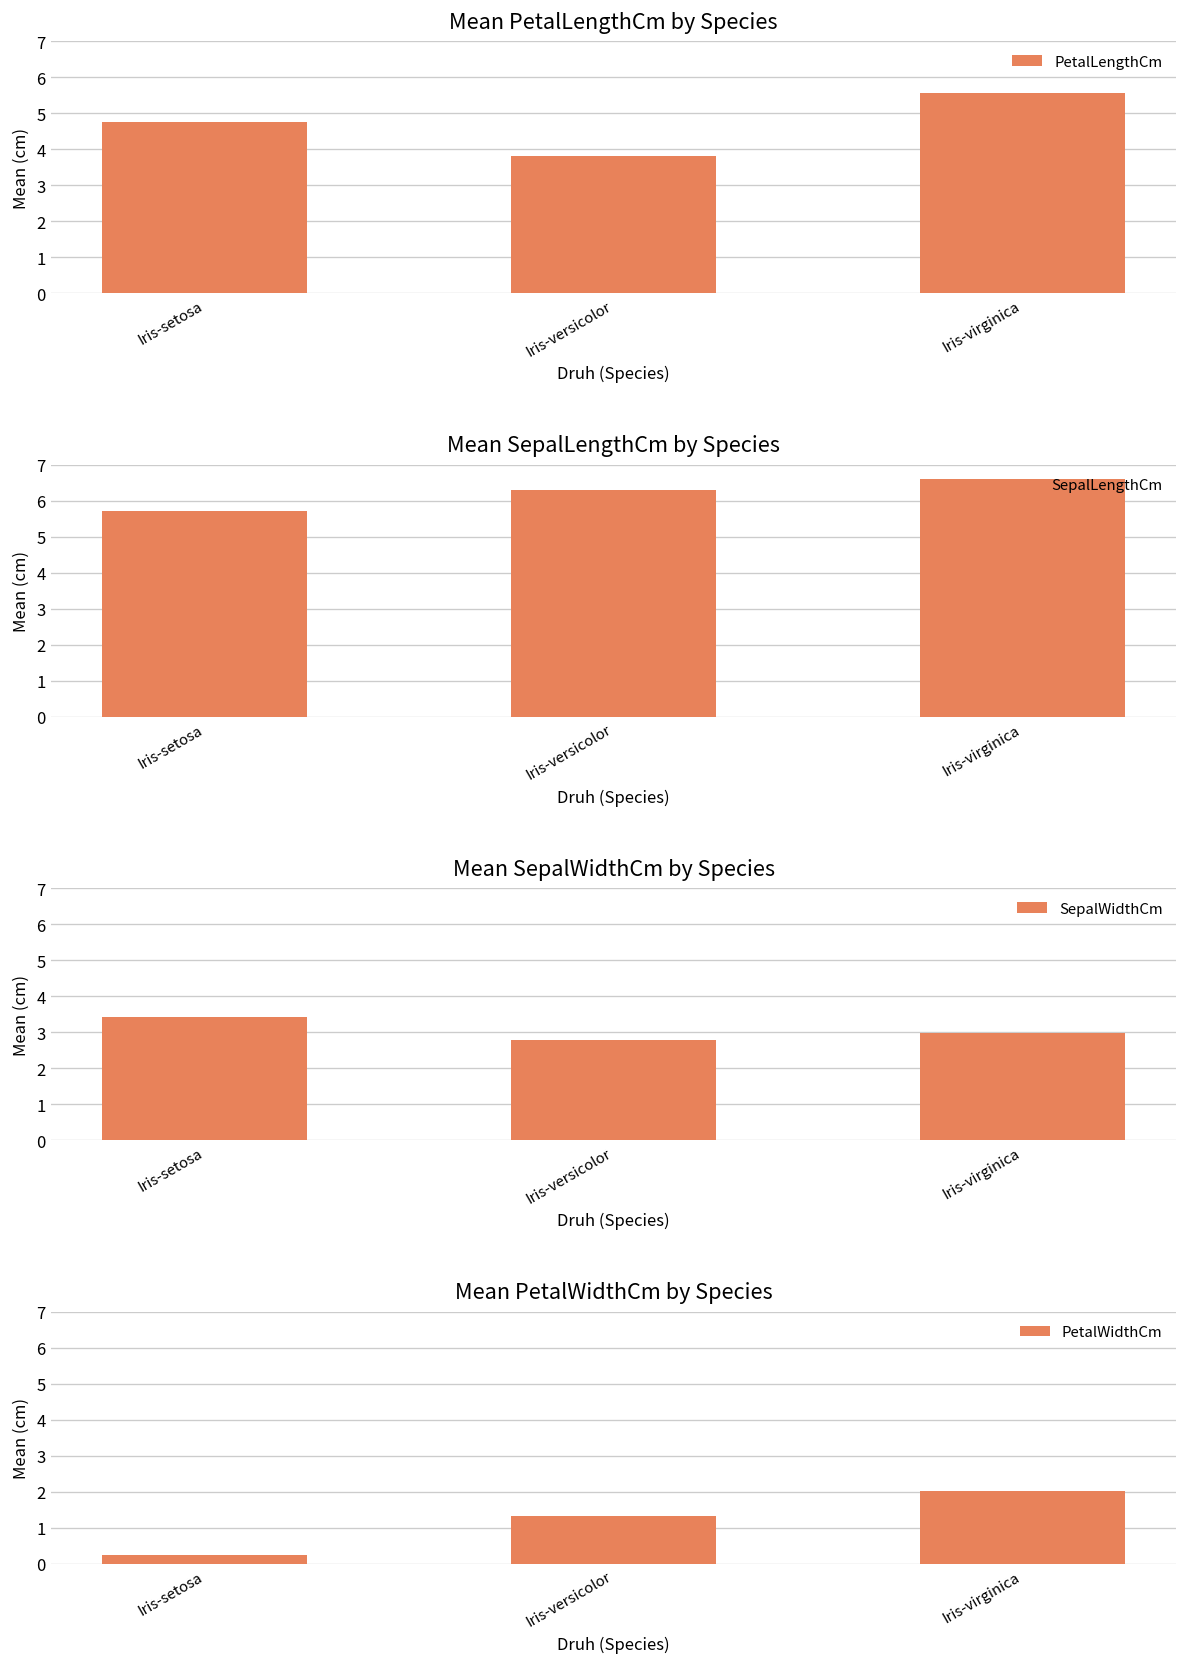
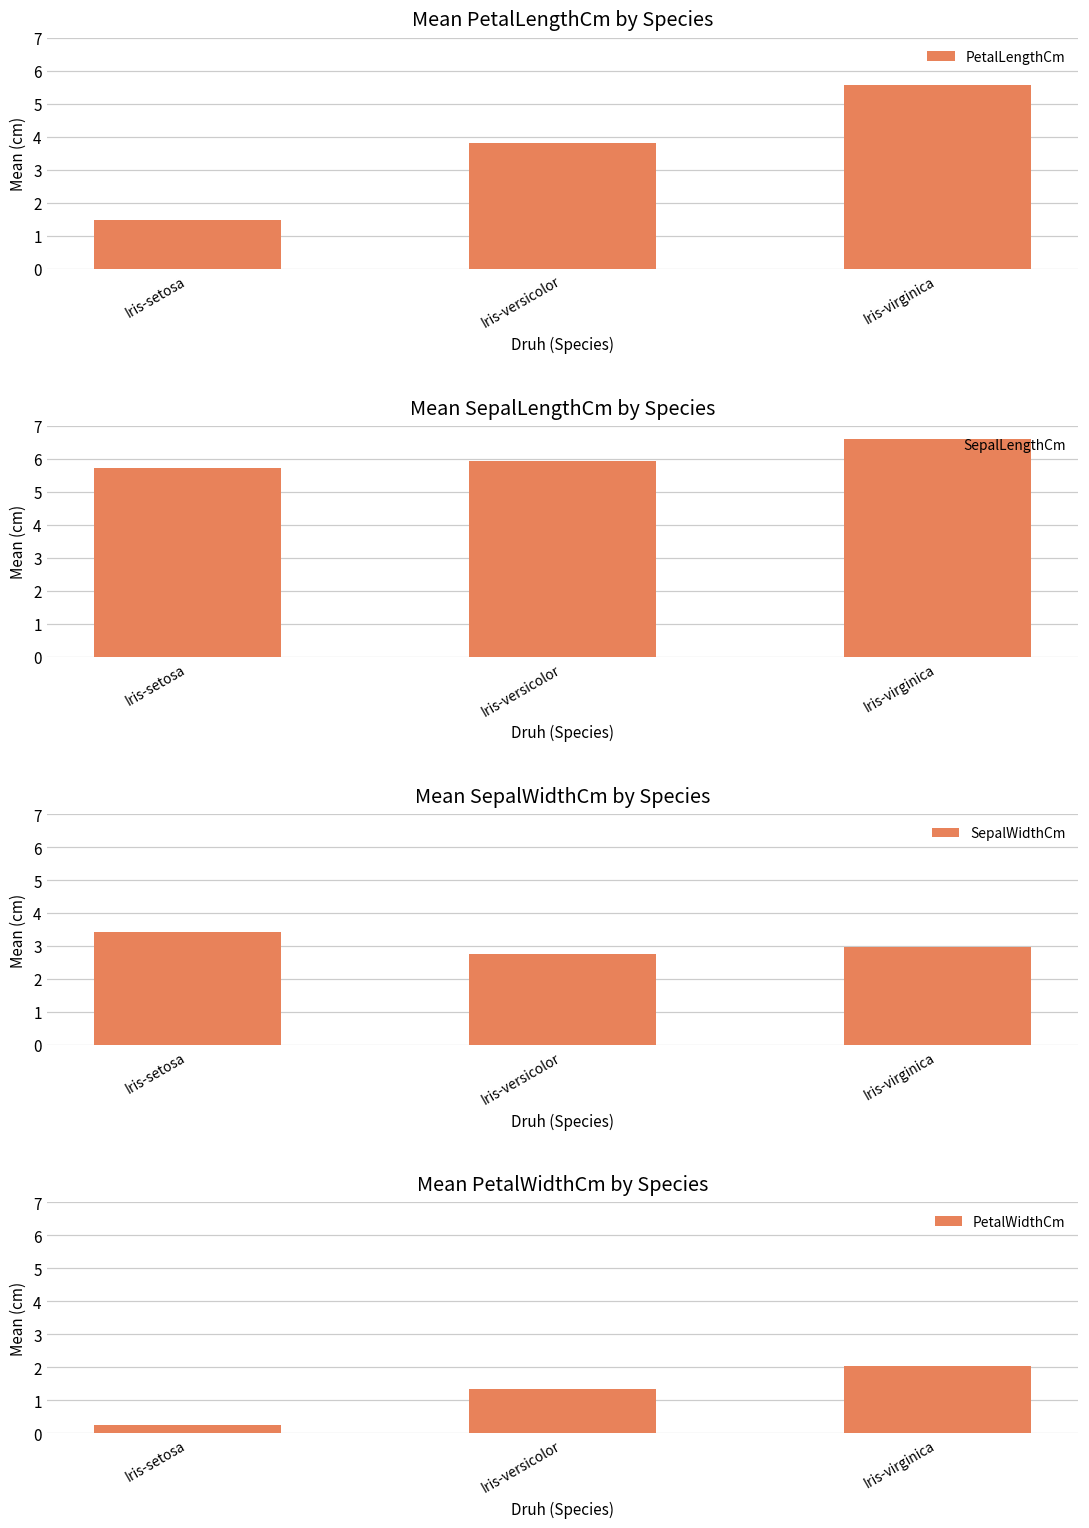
Mean PetalLengthCm by Species, Iris-setosa: 4.8 -> 1.5
Mean SepalLengthCm by Species, Iris-versicolor: 6.3 -> 5.9
